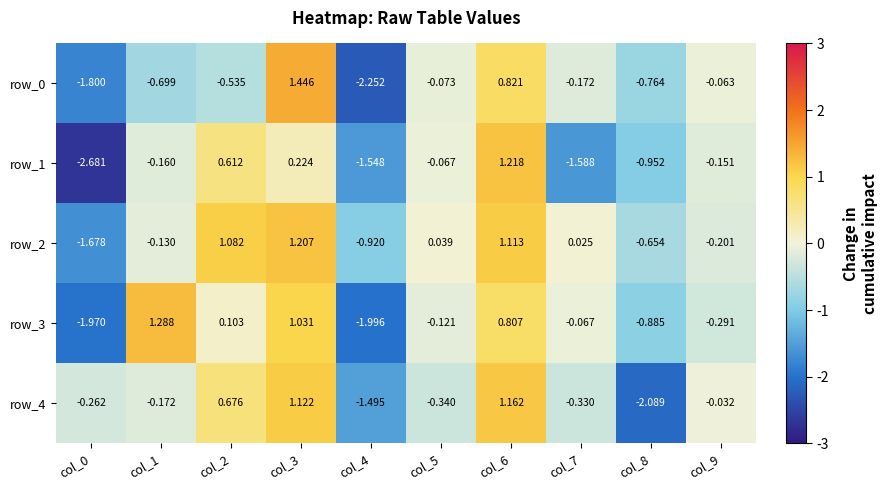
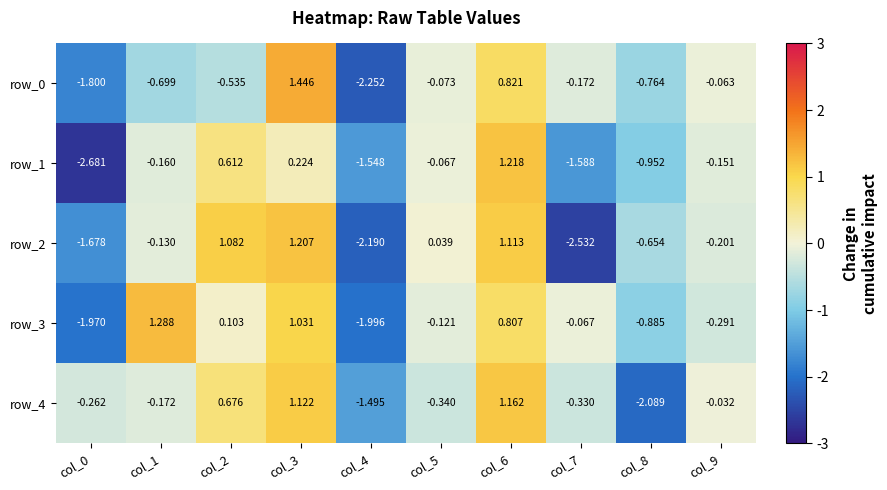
row_2, col_4: -0.920 -> -2.190
row_2, col_7: 0.025 -> -2.532
